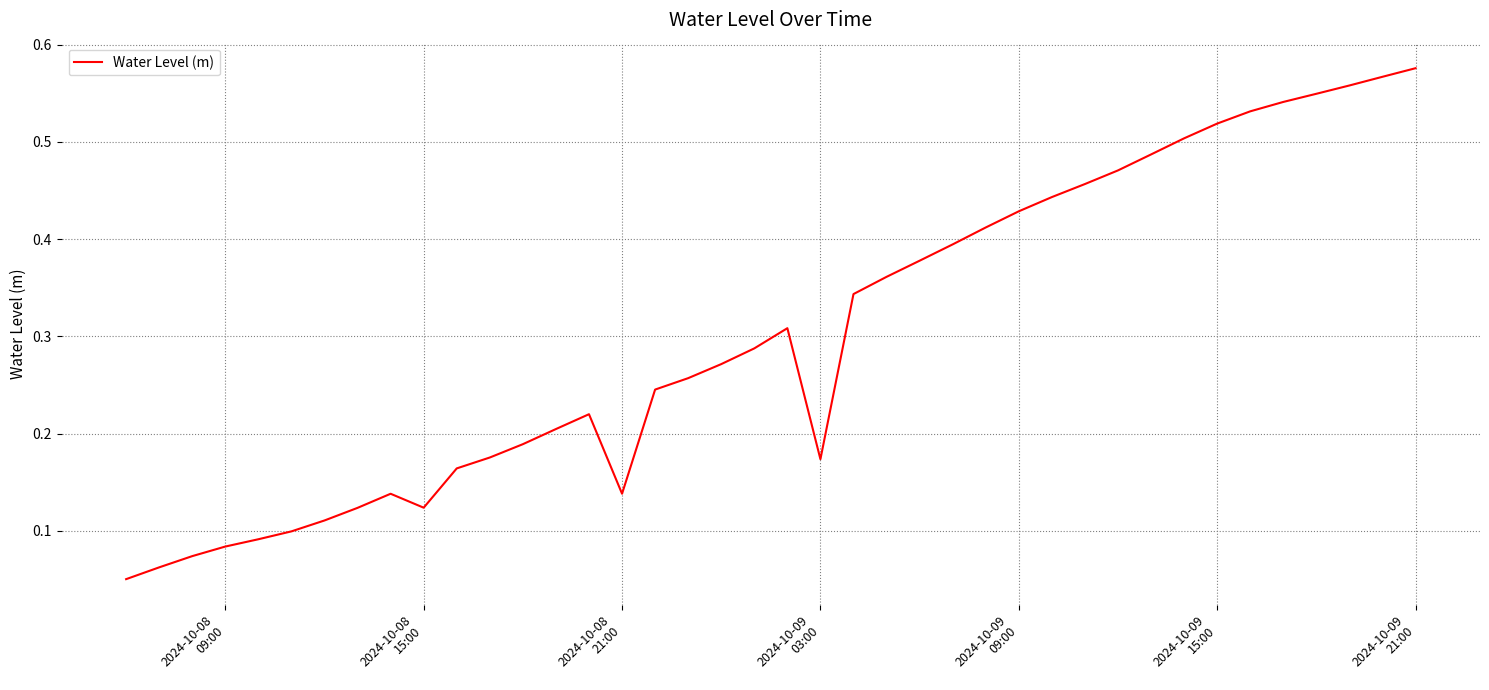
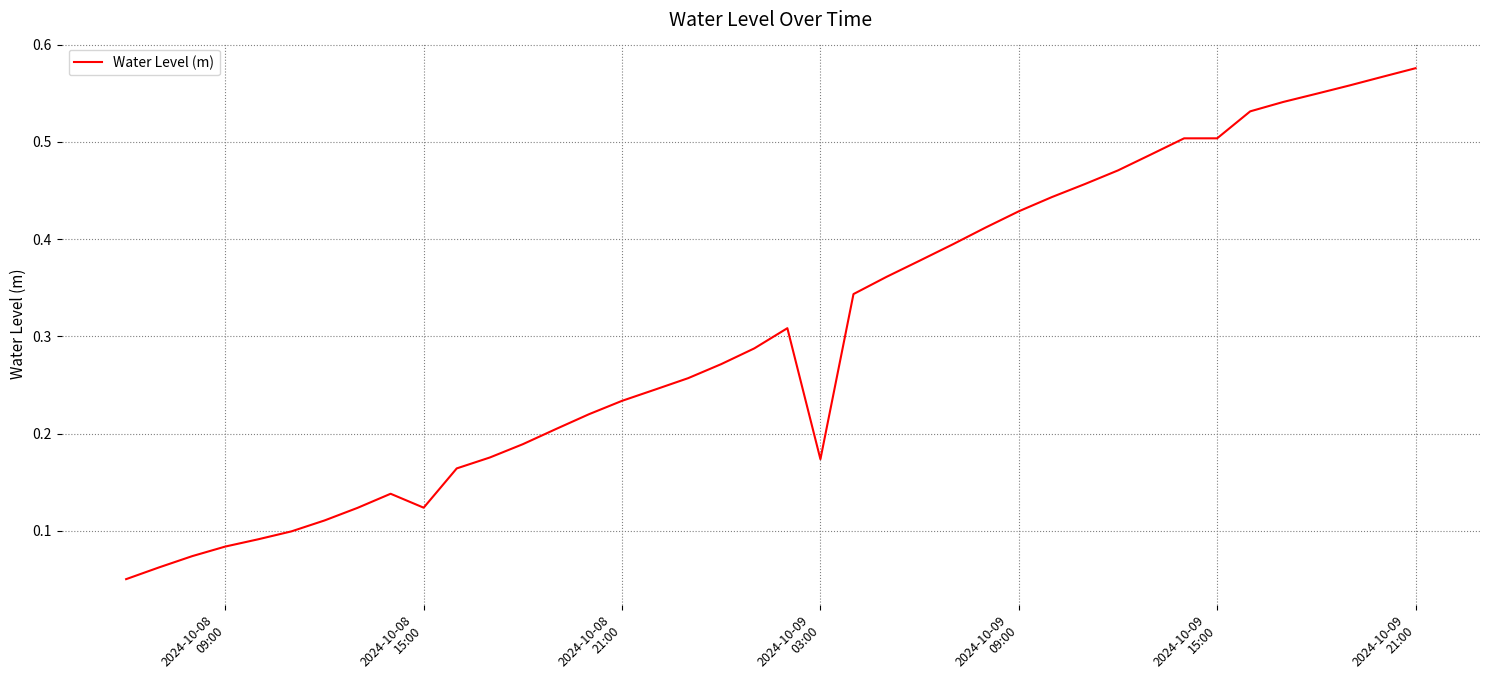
2024-10-08 21:00: 0.14 -> 0.23
2024-10-09 15:00: 0.52 -> 0.50
